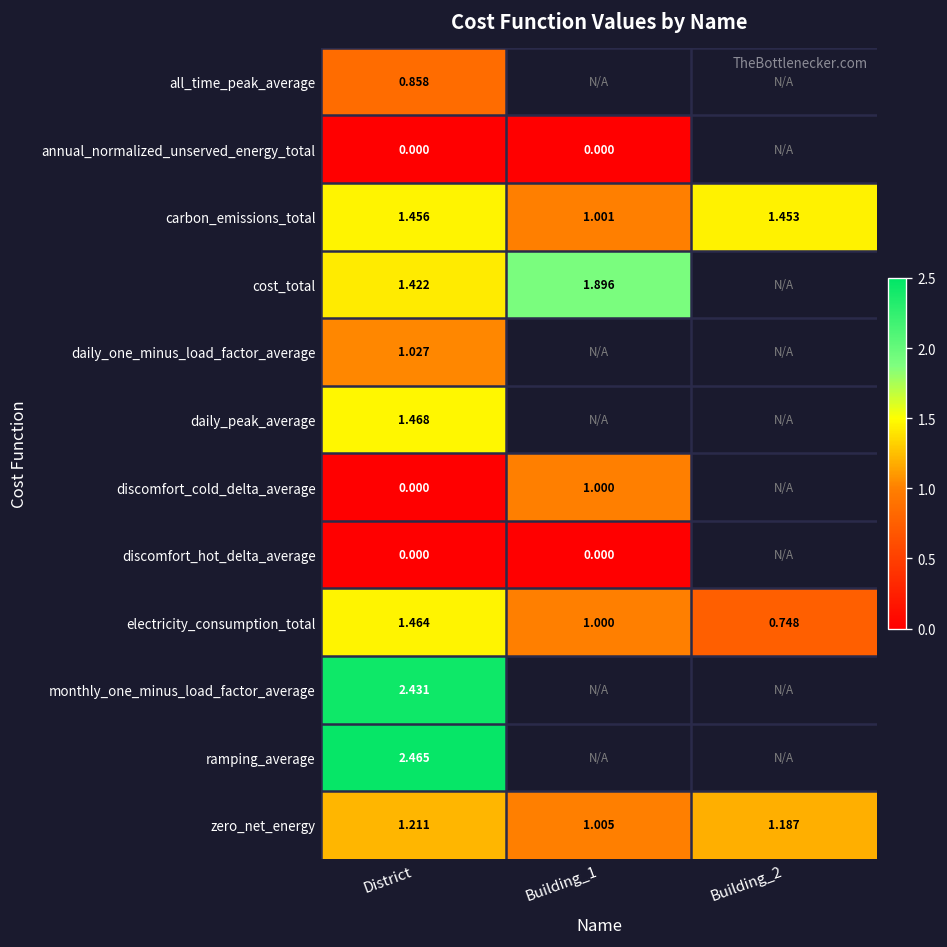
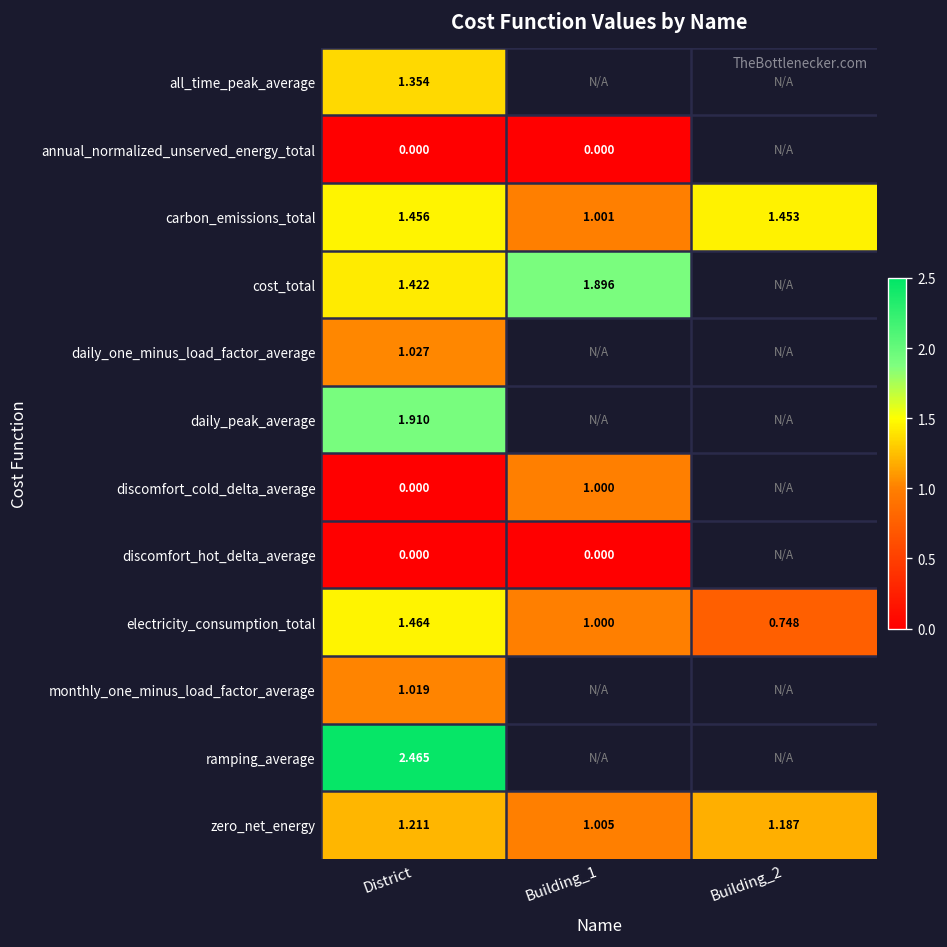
all_time_peak_average, District: 0.858 -> 1.354
daily_peak_average, District: 1.468 -> 1.910
monthly_one_minus_load_factor_average, District: 2.431 -> 1.019
